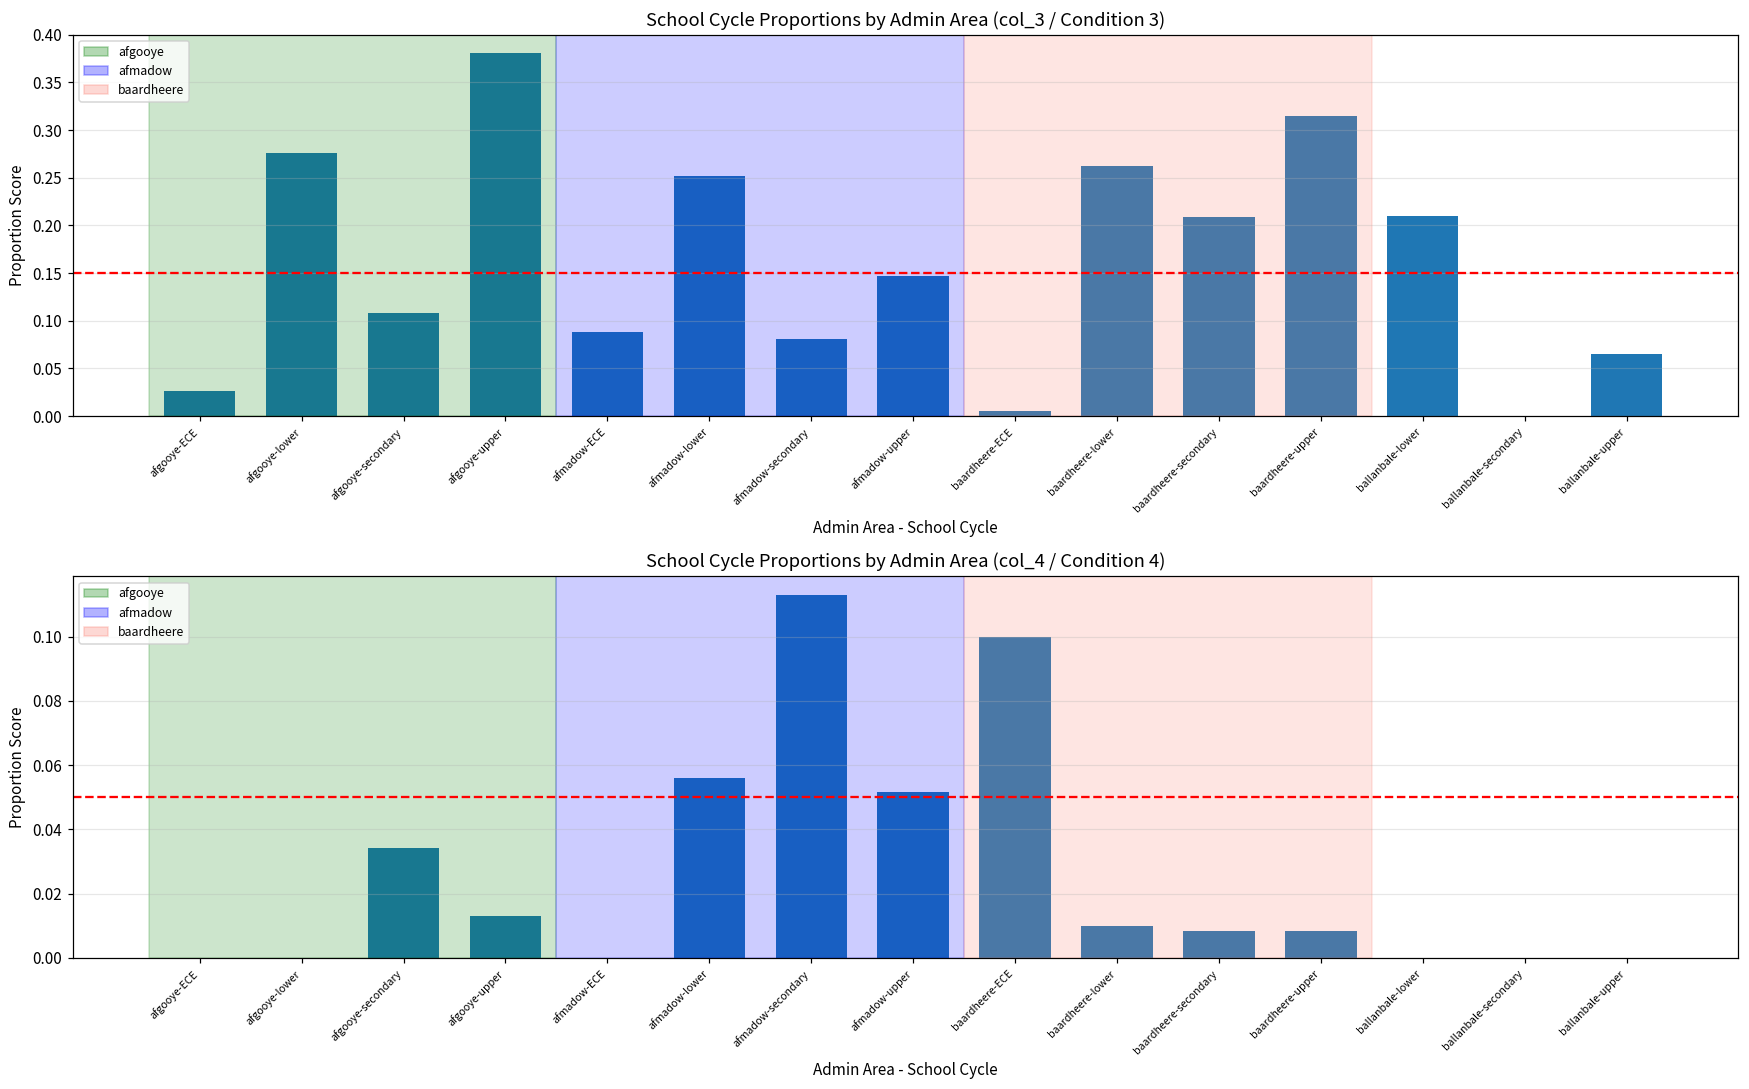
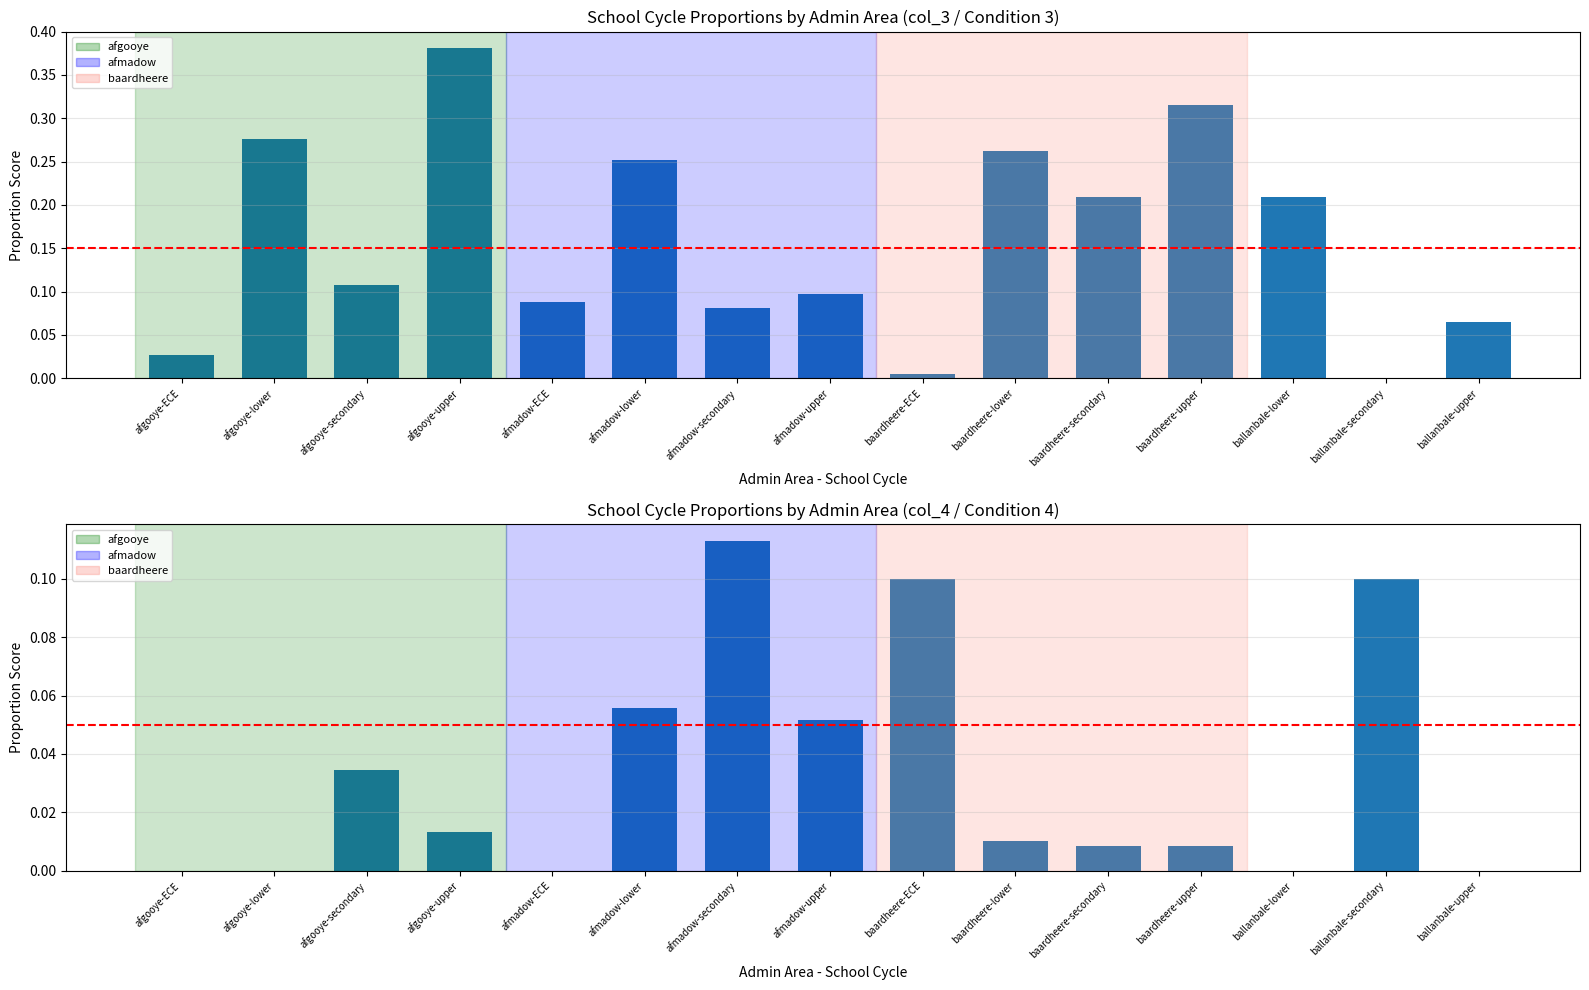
School Cycle Proportions by Admin Area (col_3 / Condition 3), afmadow-upper: 0.15 -> 0.10
School Cycle Proportions by Admin Area (col_4 / Condition 4), ballanbale-secondary: 0.0 -> 0.1
